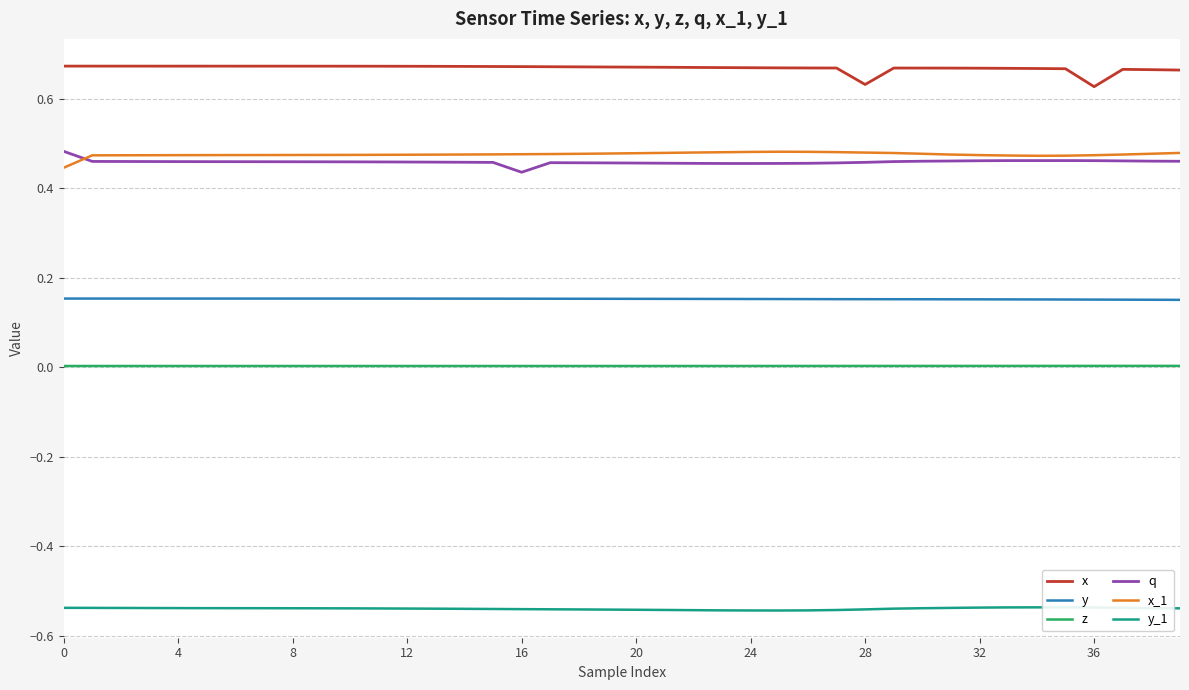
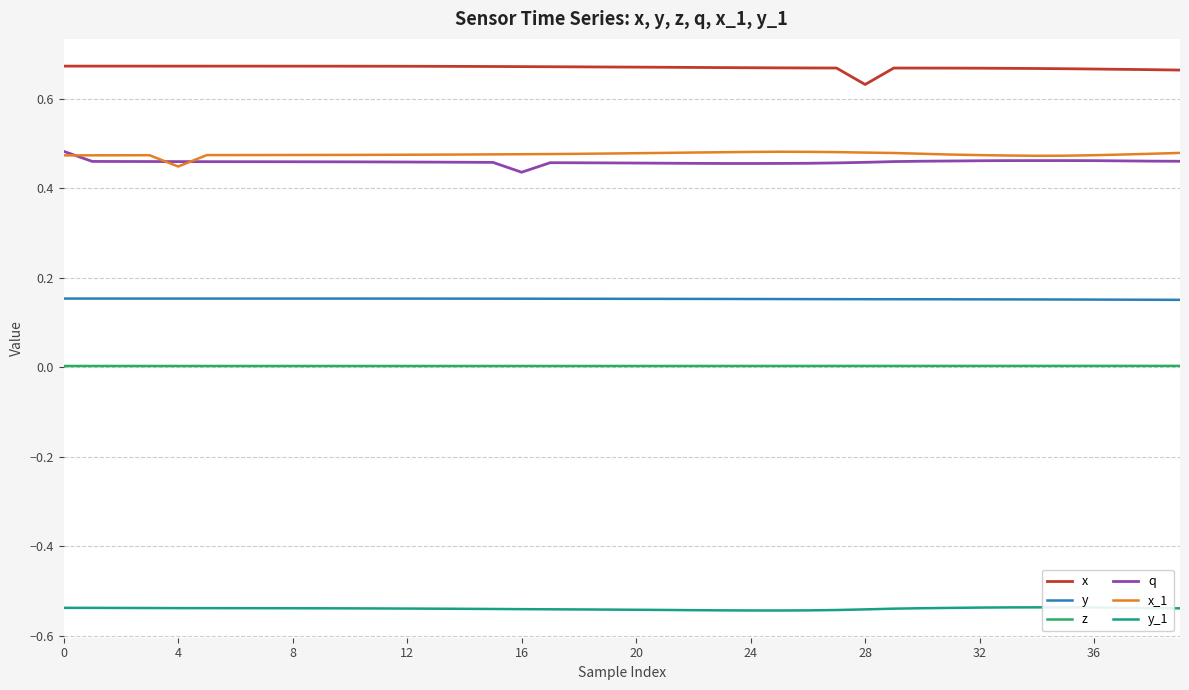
x_1, 0: 0.45 -> 0.47
x_1, 4: 0.47 -> 0.45
x, 36: 0.63 -> 0.67
